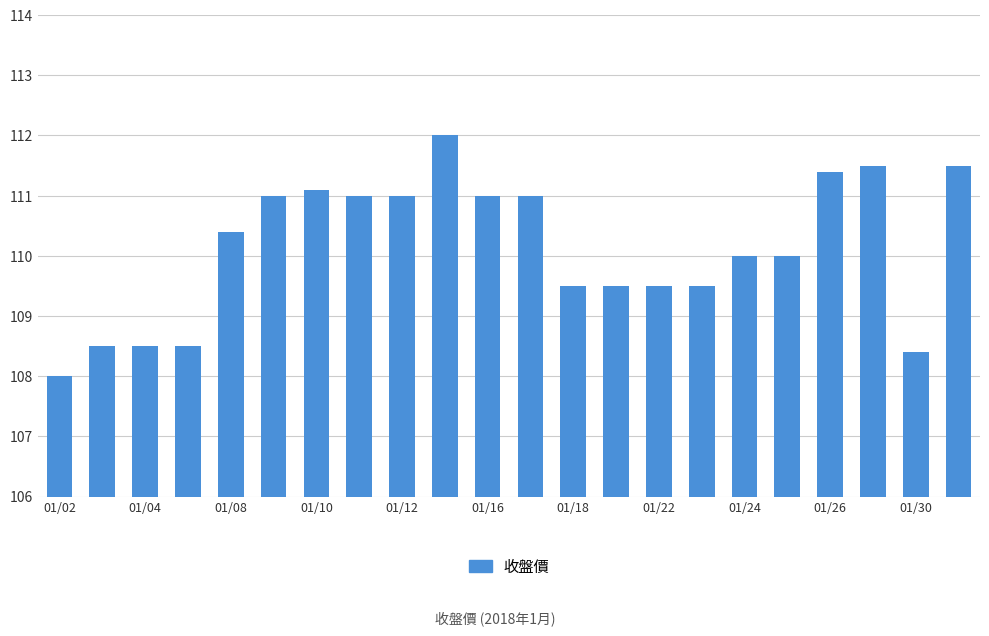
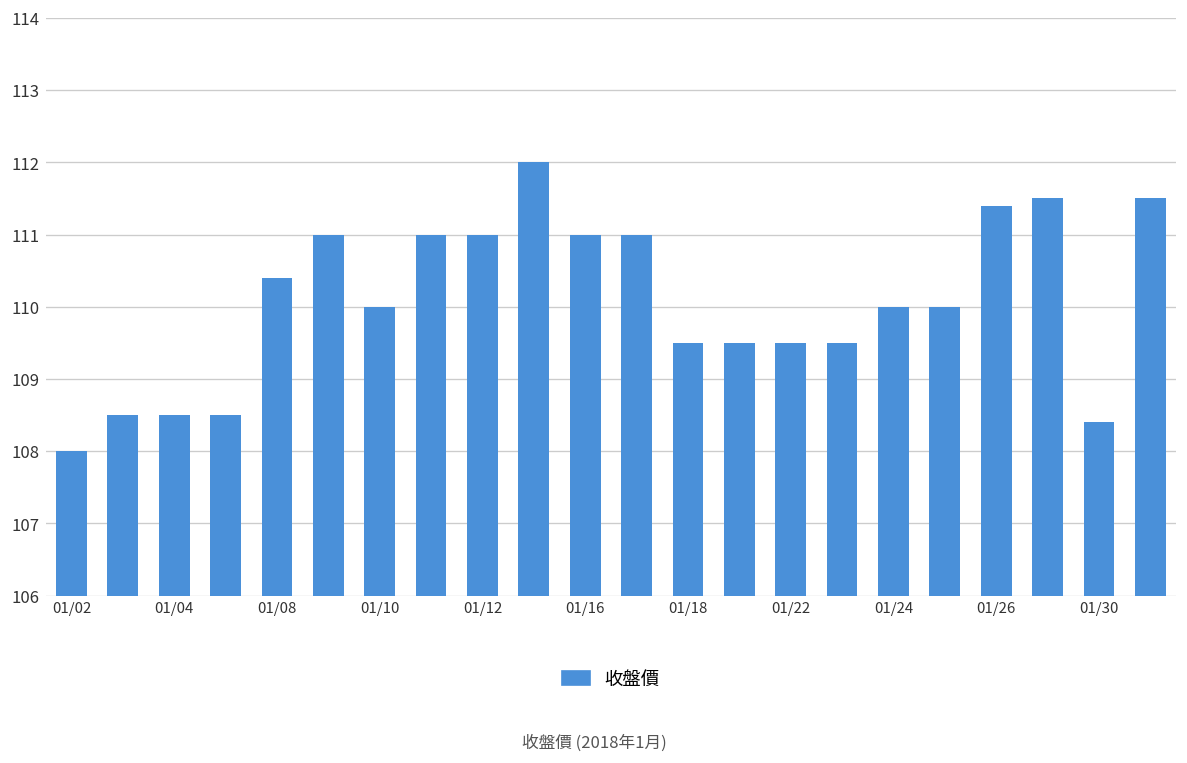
01/10: 111.1 -> 110.0
